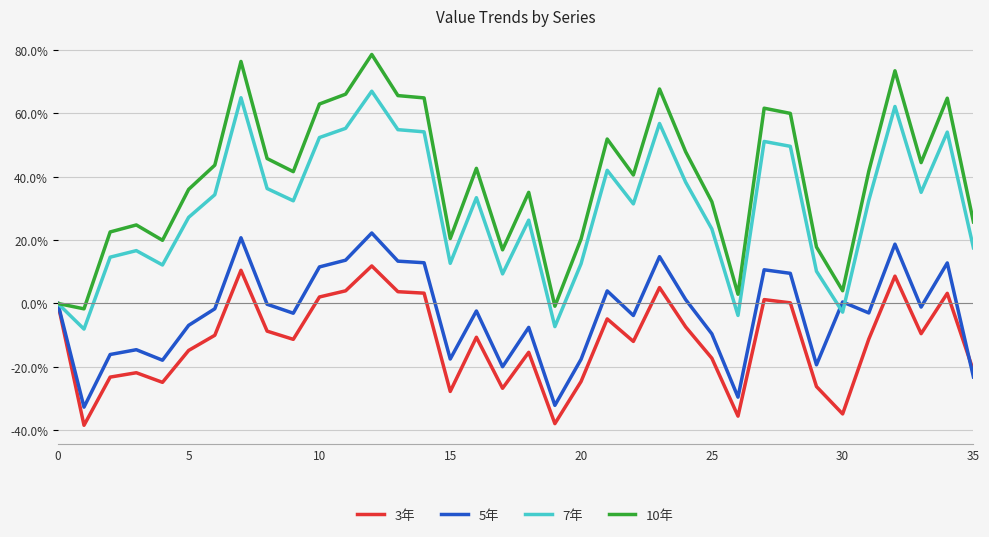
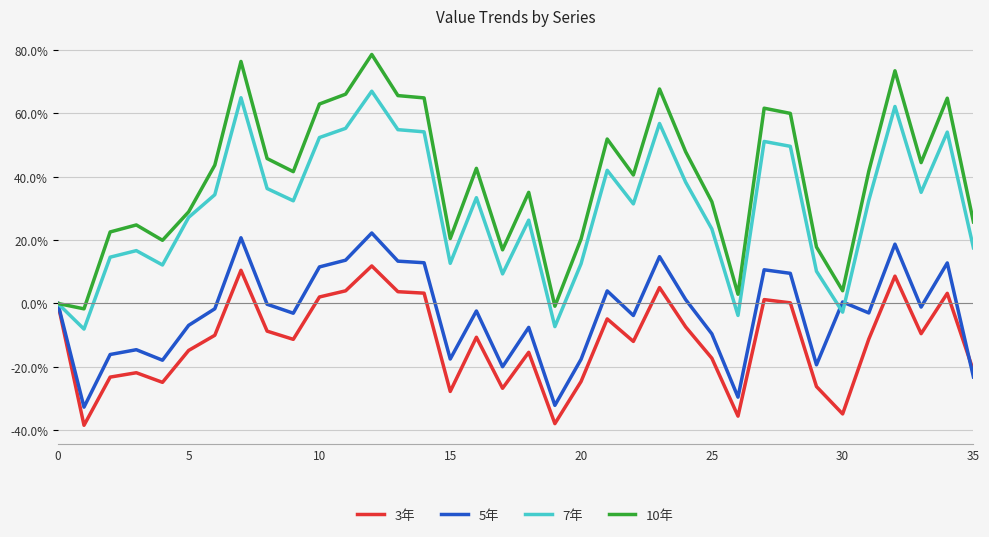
10年, 5: 36% -> 29%
